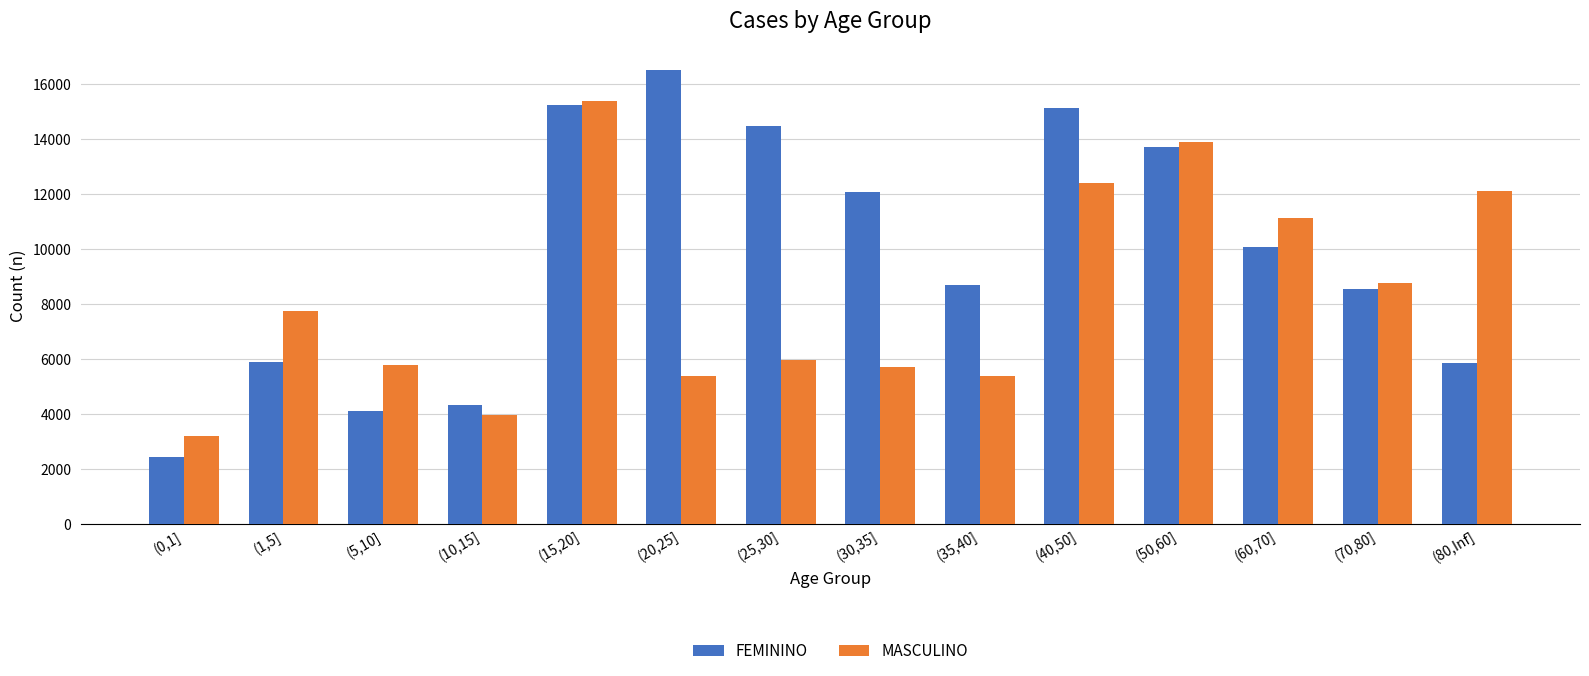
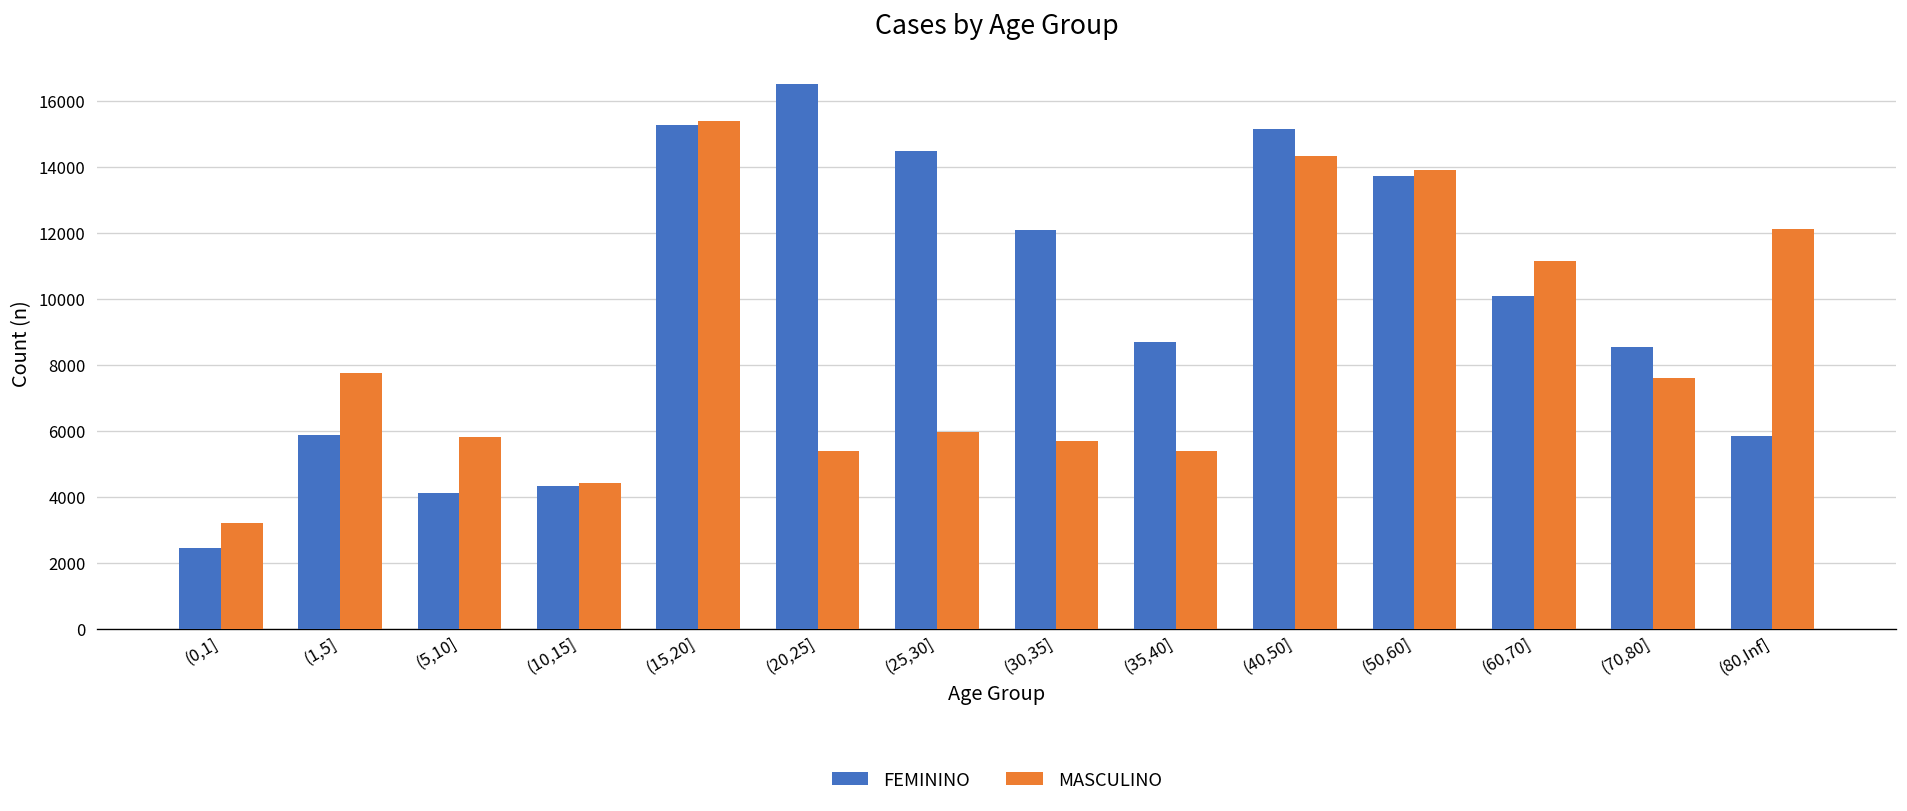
MASCULINO, (10,15]: 4000 -> 4400
MASCULINO, (40,50]: 12400 -> 14300
MASCULINO, (70,80]: 8800 -> 7600
